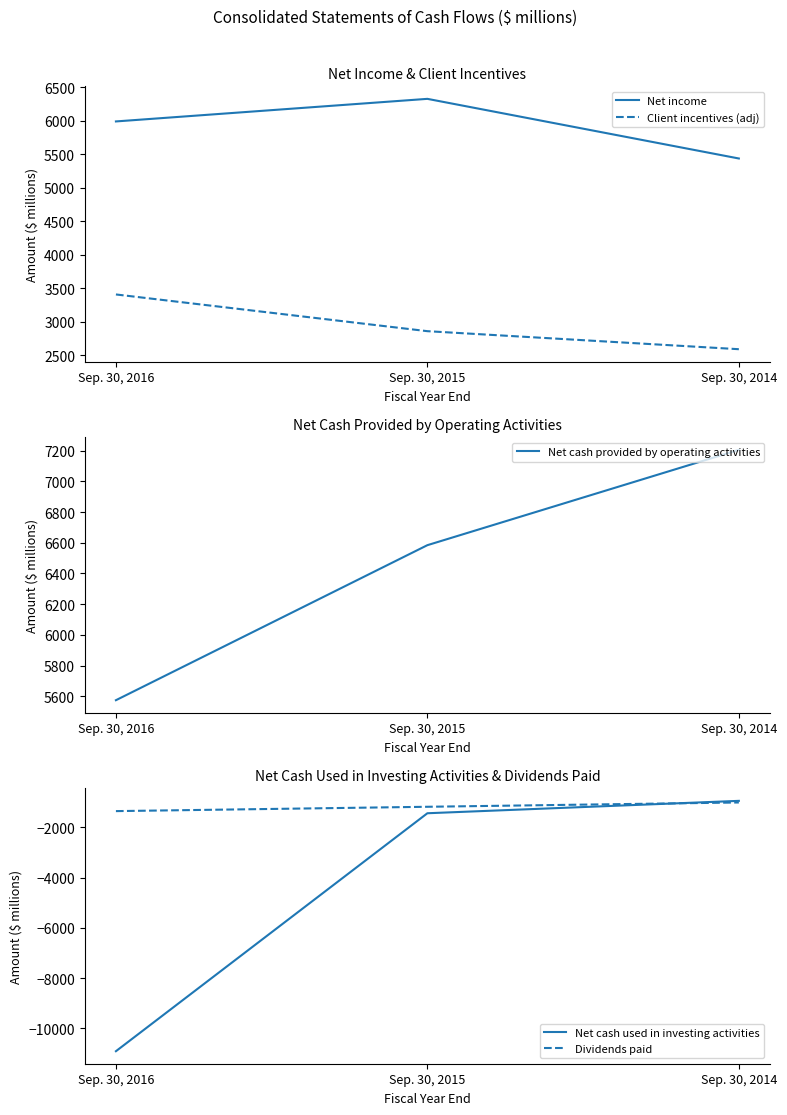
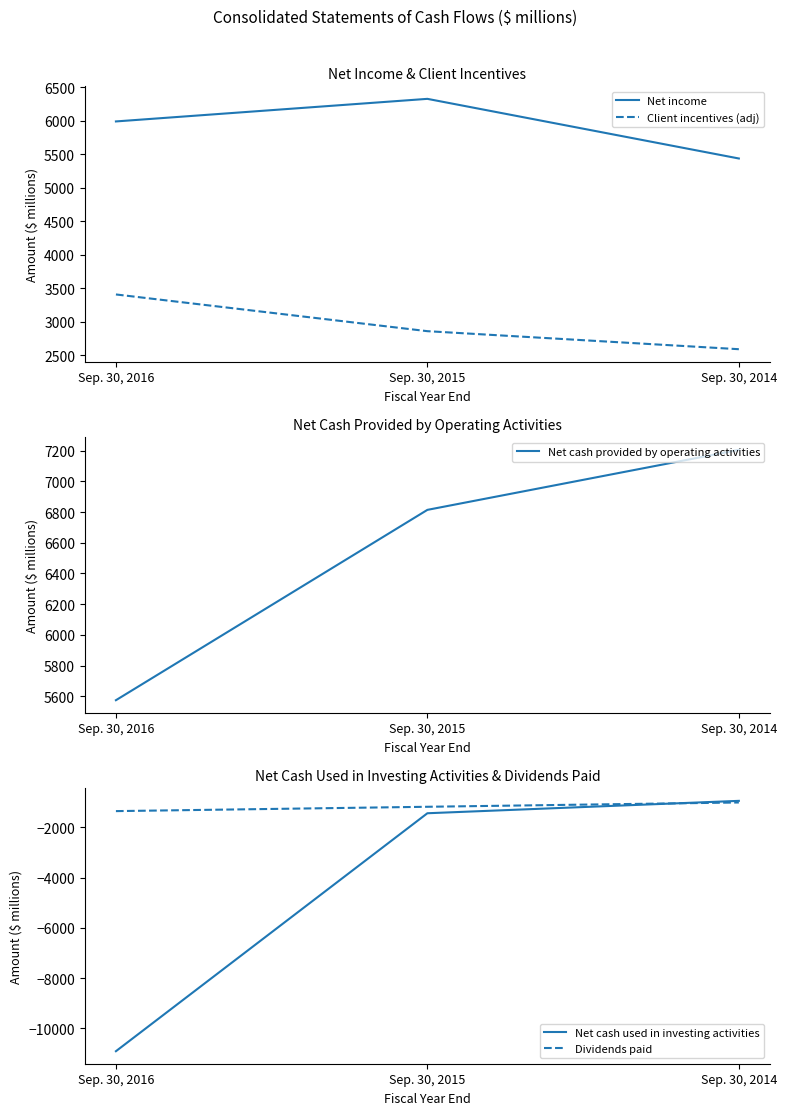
Net Cash Provided by Operating Activities, Sep. 30, 2015: 6580 -> 6810
